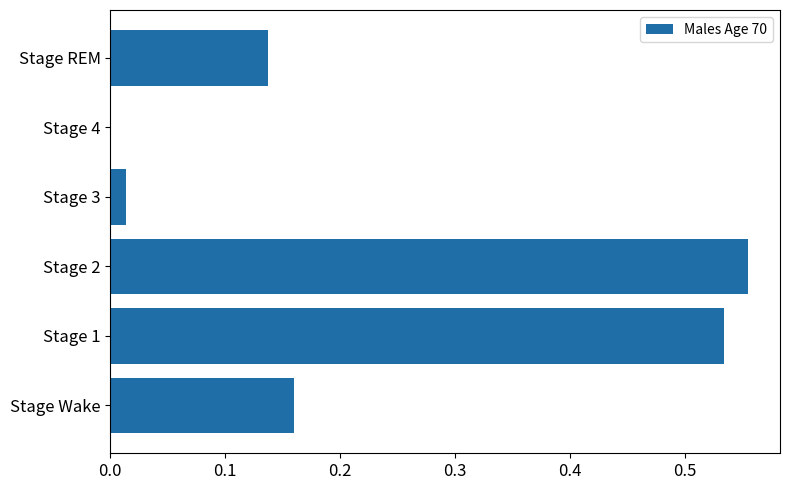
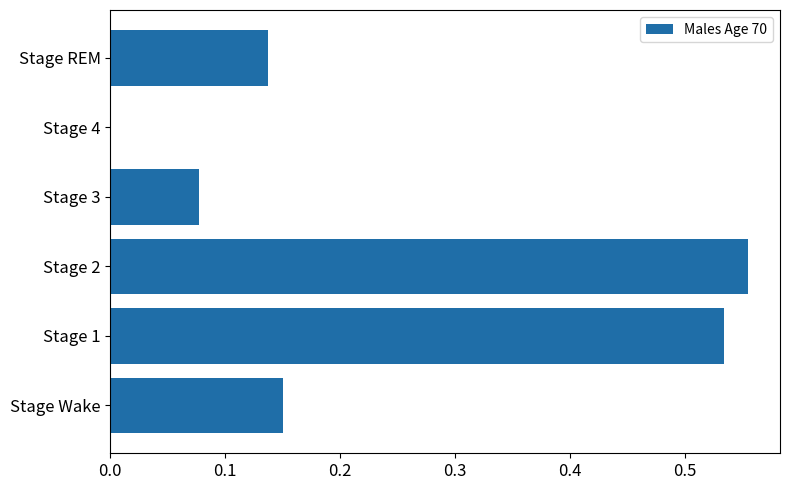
Stage 3: 0.014 -> 0.077
Stage Wake: 0.16 -> 0.15
